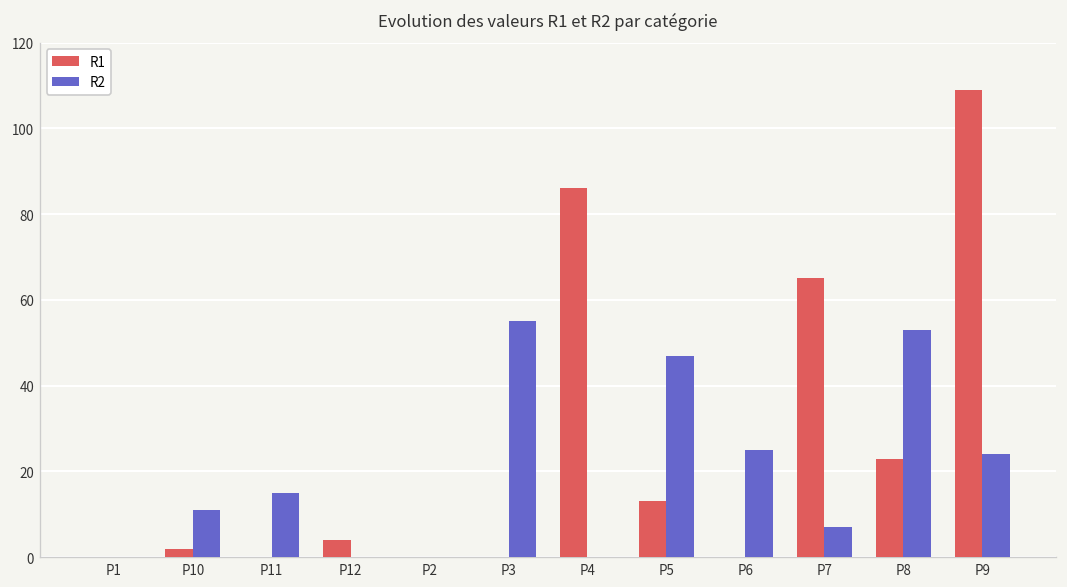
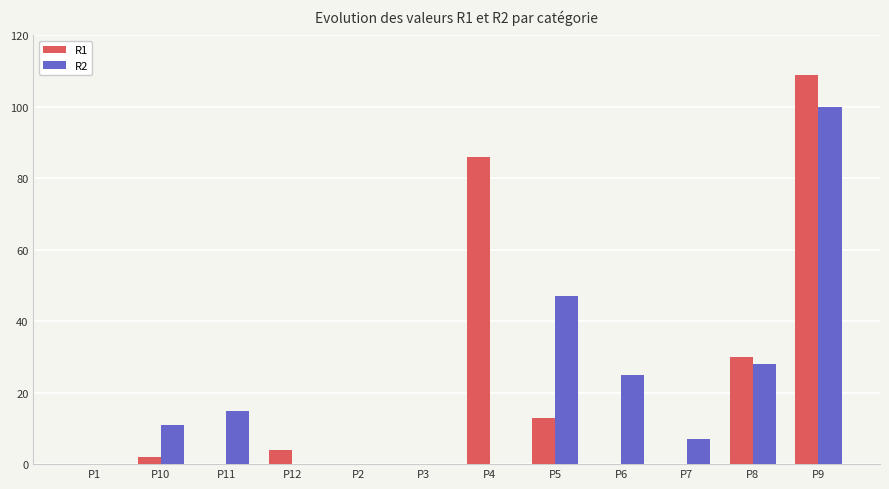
R2, P3: 55 -> 0
R1, P7: 65 -> 0
R1, P8: 23 -> 30
R2, P8: 53 -> 28
R2, P9: 24 -> 100
